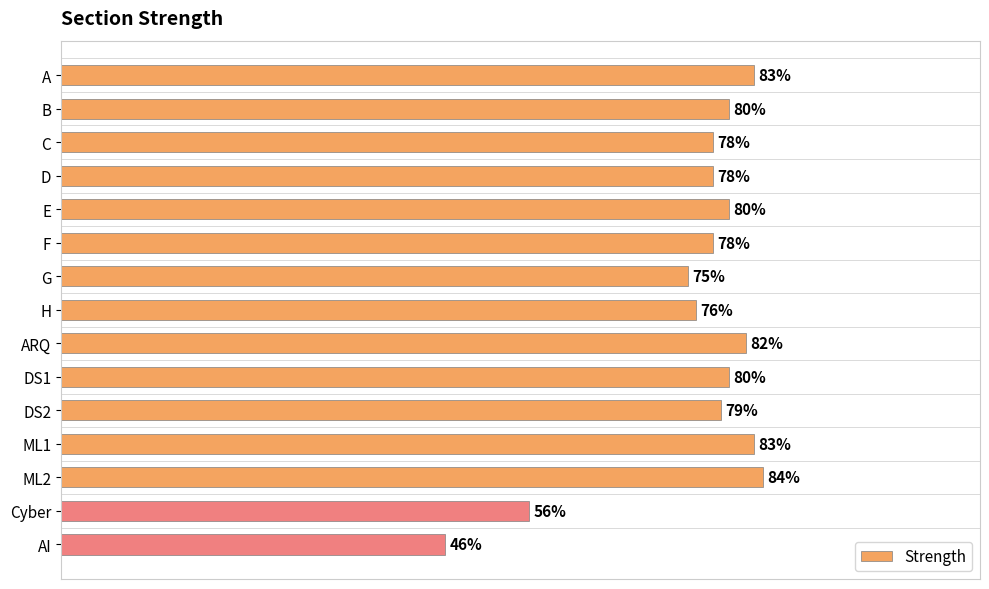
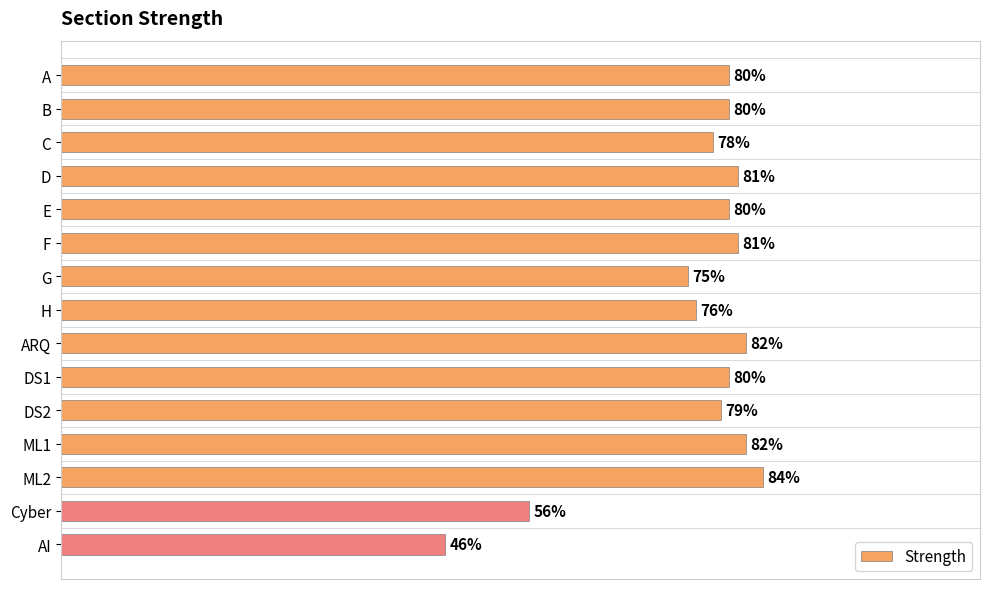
A: 83% -> 80%
D: 78% -> 81%
F: 78% -> 81%
ML1: 83% -> 82%
